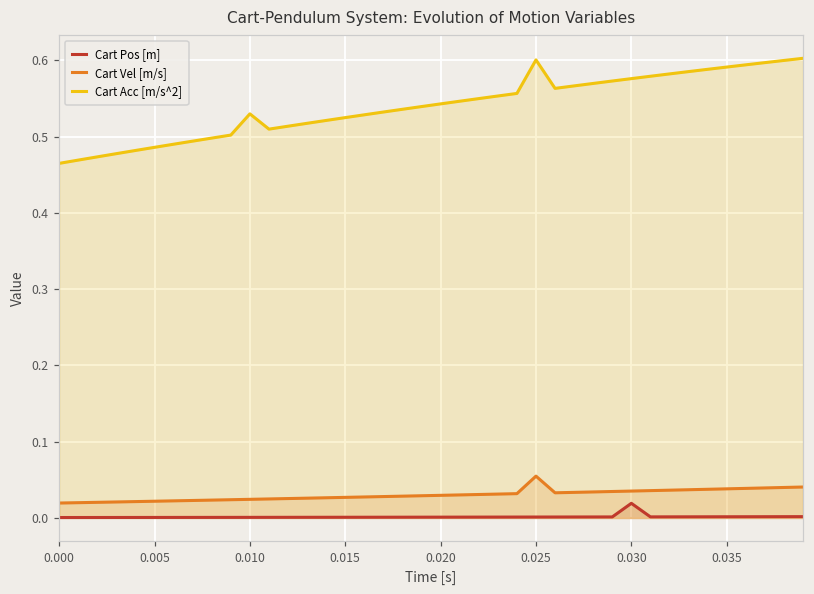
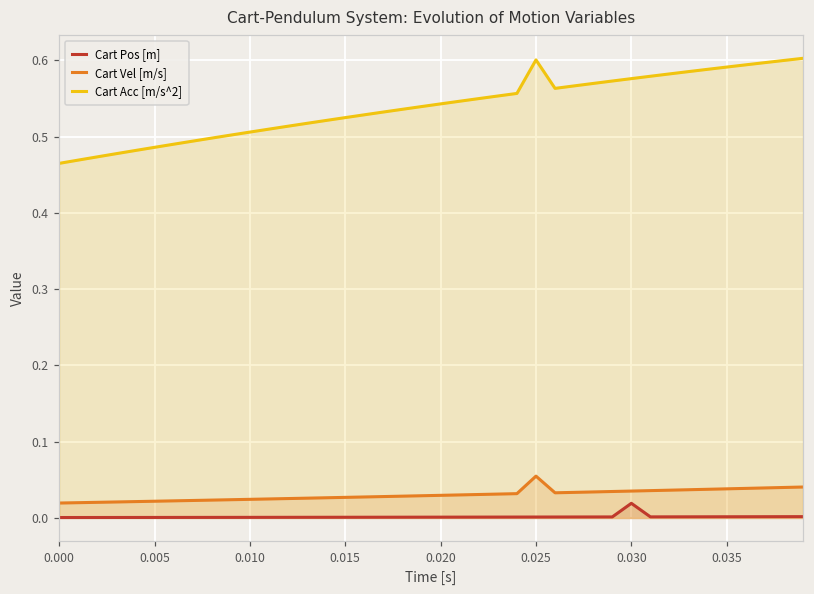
Cart Acc [m/s^2], 0.010: 0.53 -> 0.51
